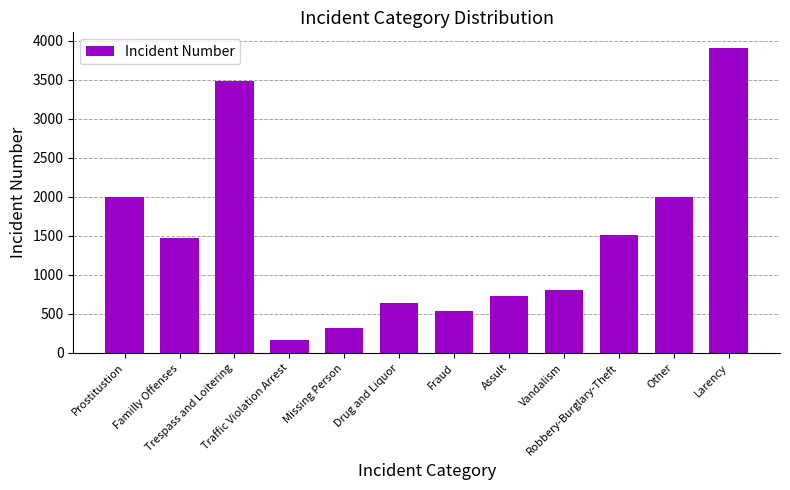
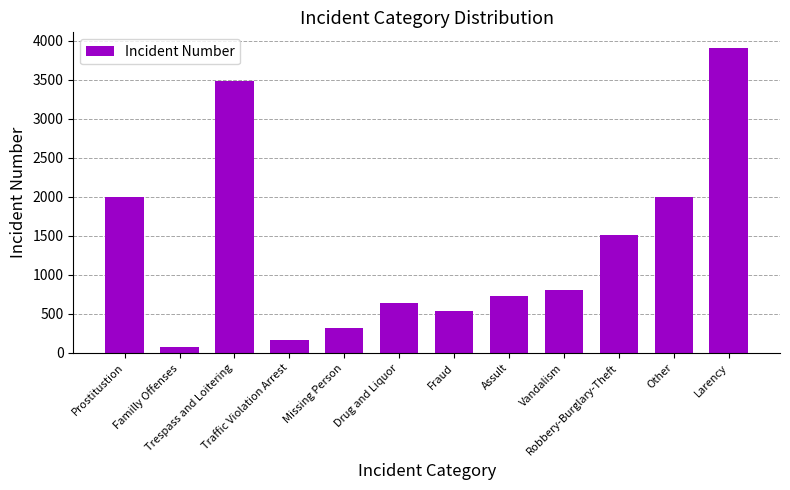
Familly Offenses: 1500 -> 100
